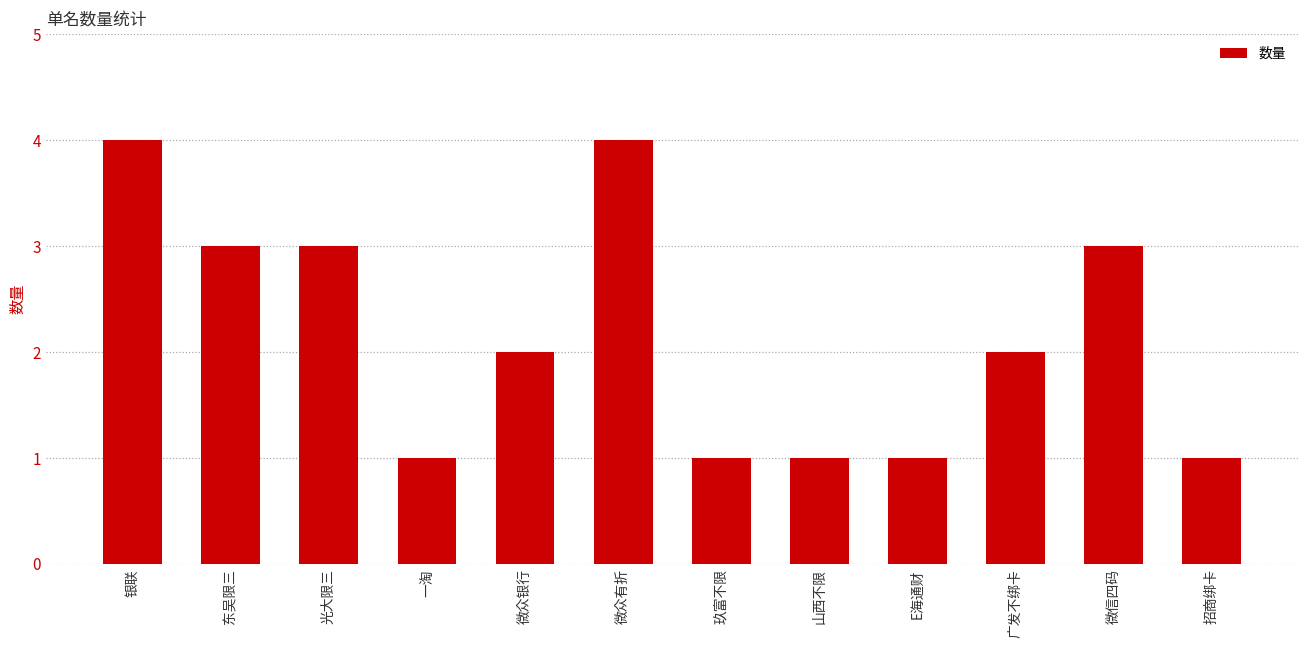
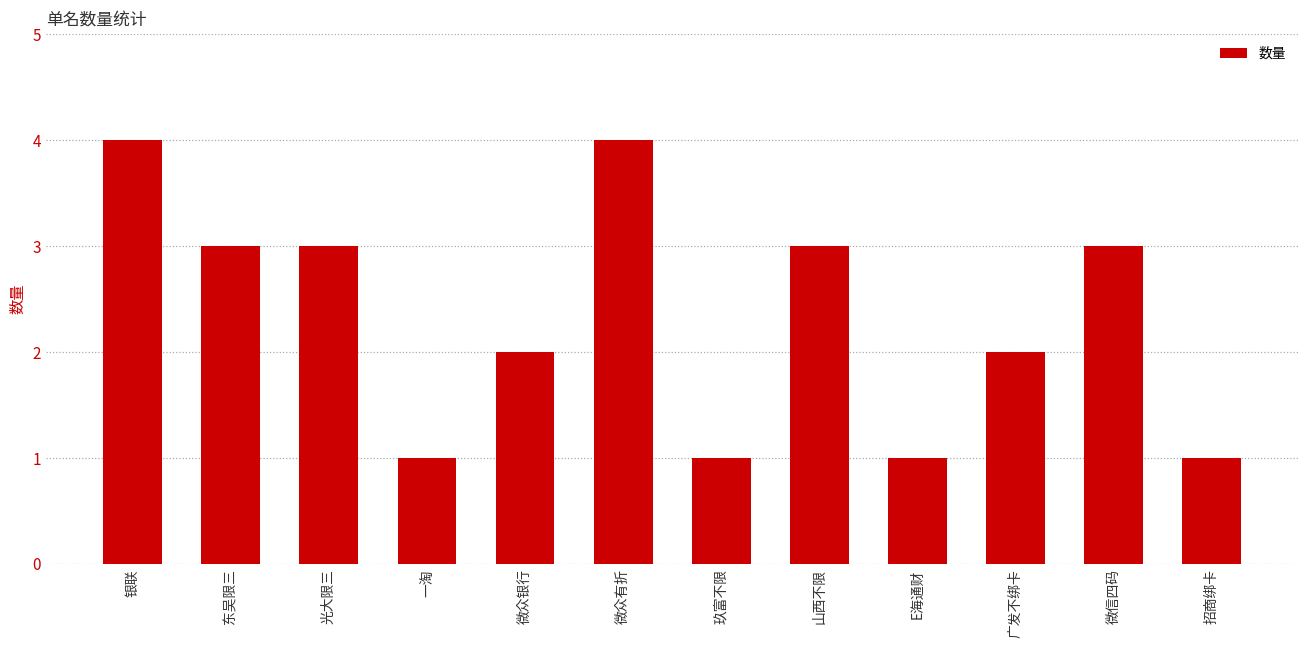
山西不限: 1 -> 3
